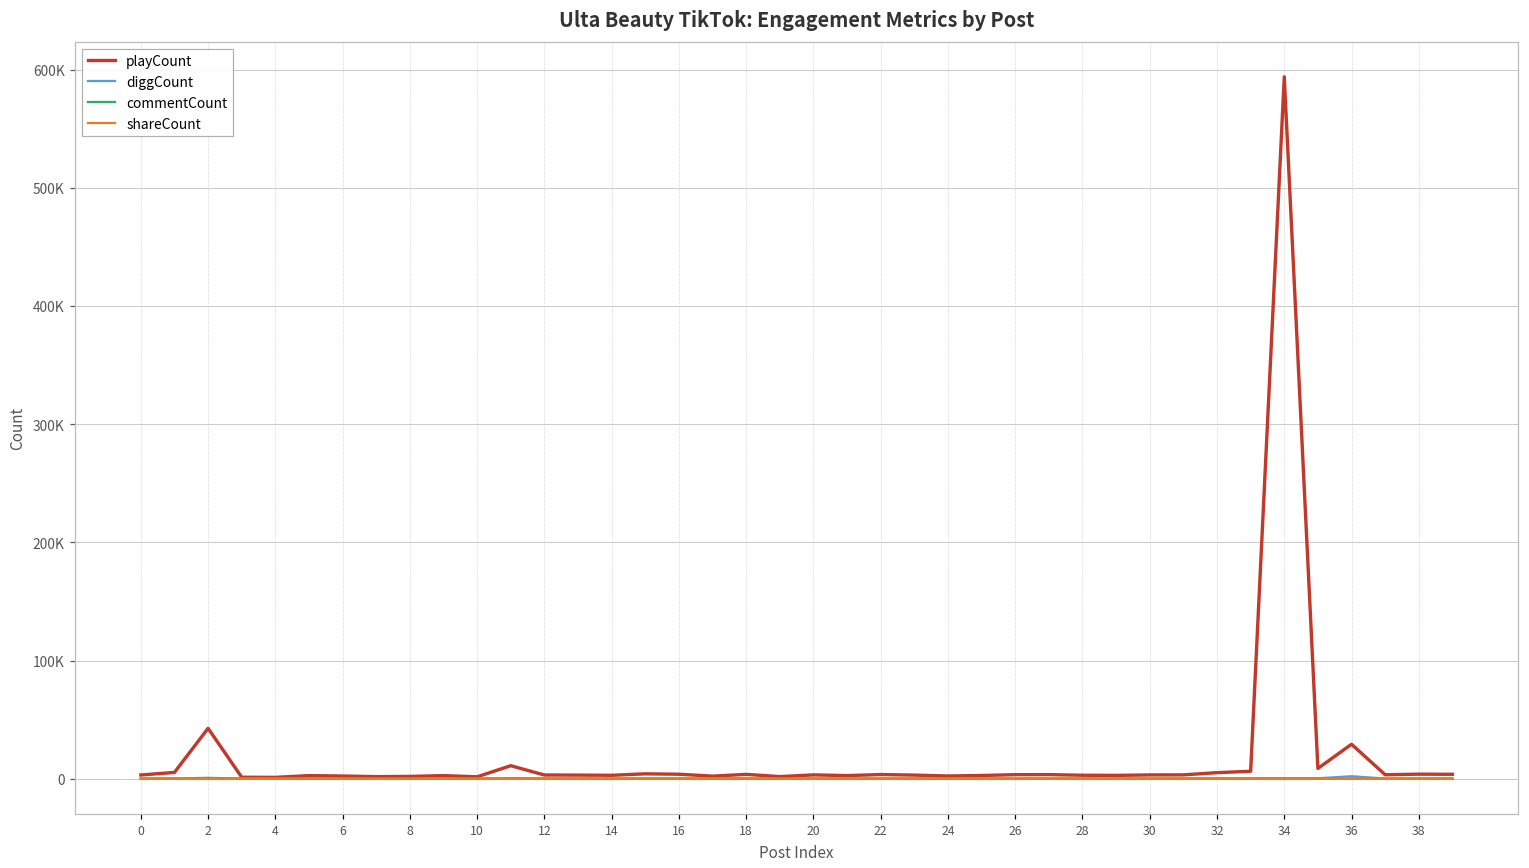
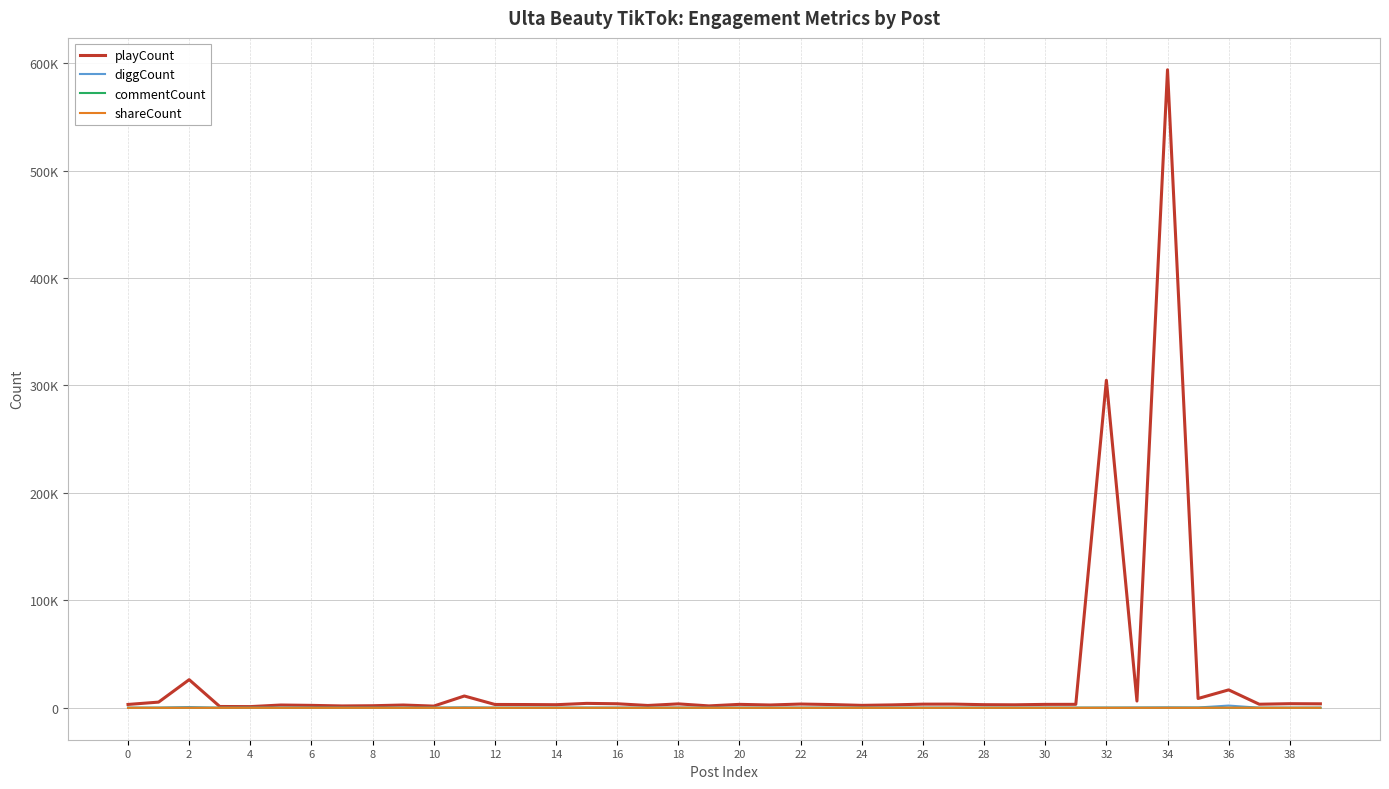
playCount, 2: 43000 -> 26000
playCount, 32: 5000 -> 305000
playCount, 36: 29000 -> 17000
